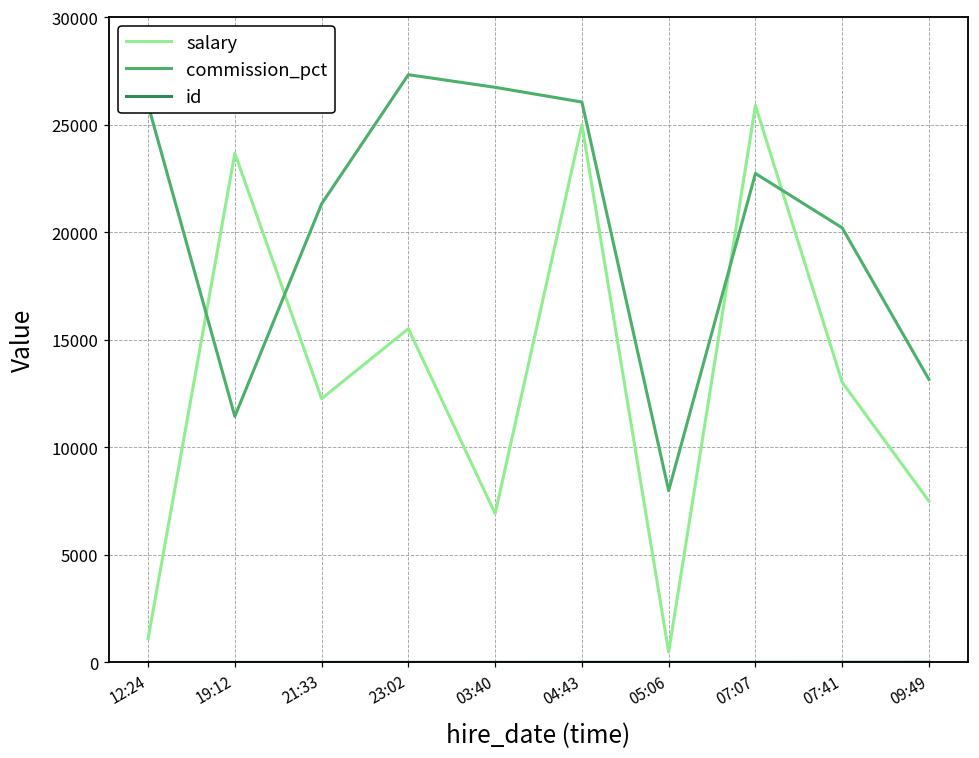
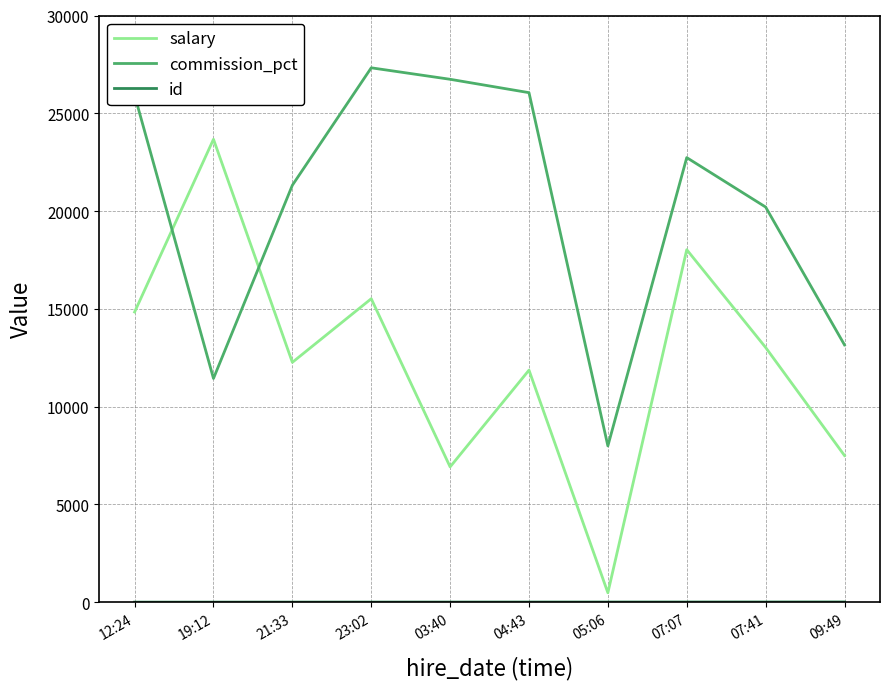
salary, 12:24: 1100 -> 14800
salary, 04:43: 25000 -> 11900
salary, 07:07: 25900 -> 18000
